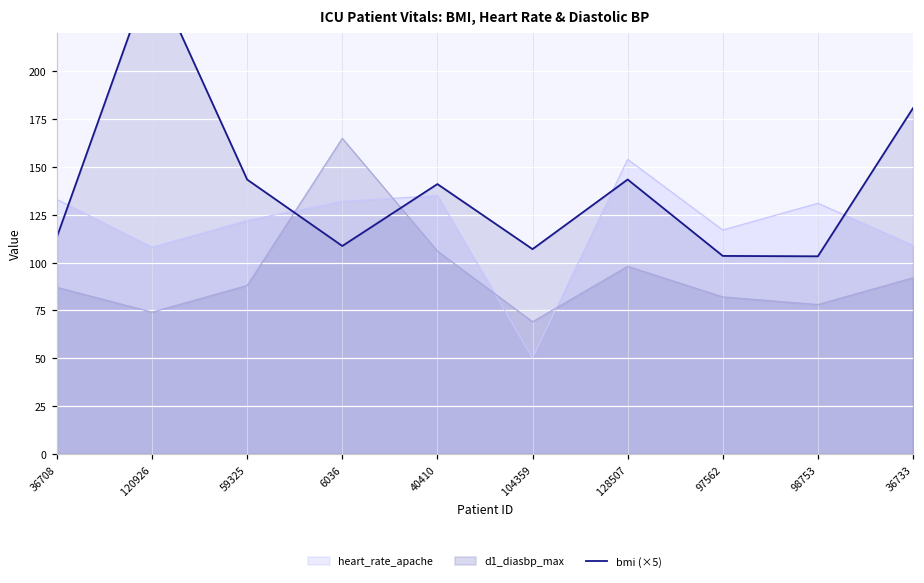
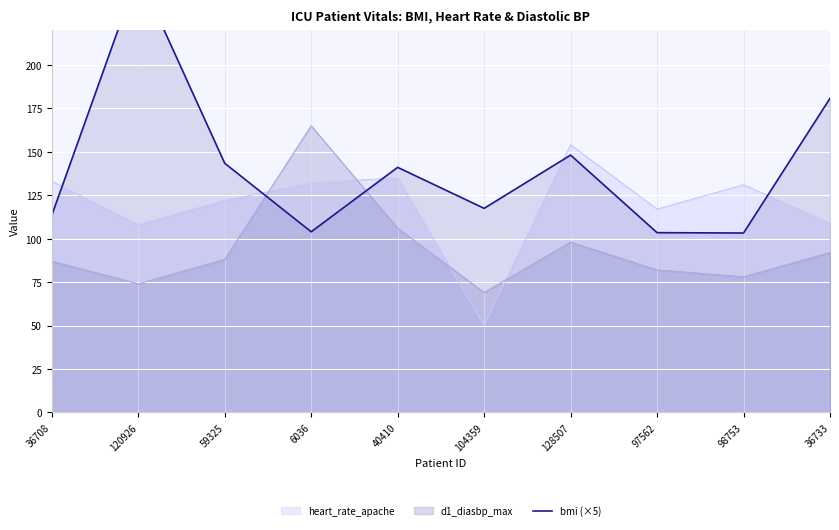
bmi (×5), 6036: 109 -> 104
bmi (×5), 104359: 107 -> 117
bmi (×5), 128507: 143 -> 148
